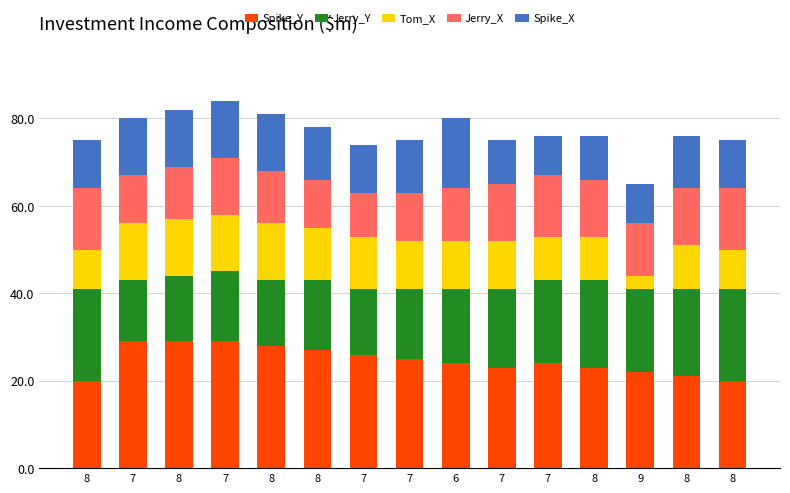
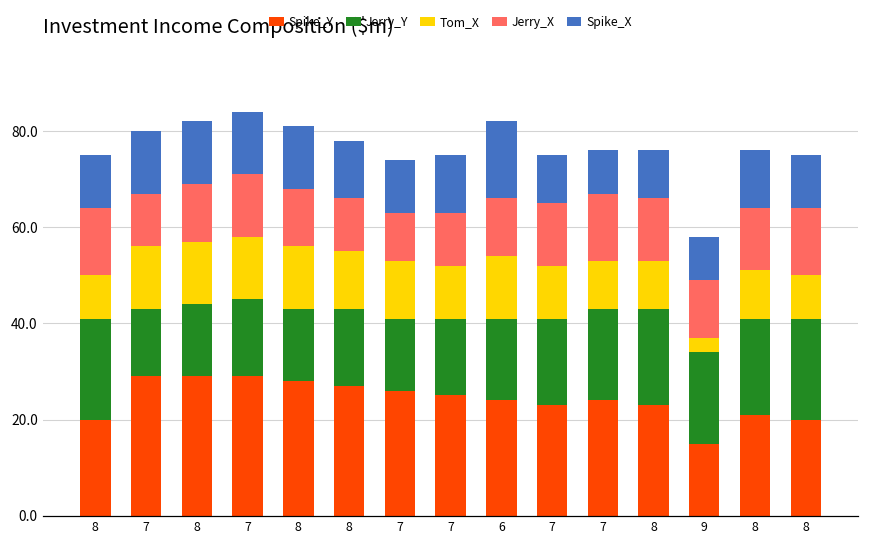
Tom_X, 6: 11 -> 13
Spike_Y, 9: 22 -> 15
